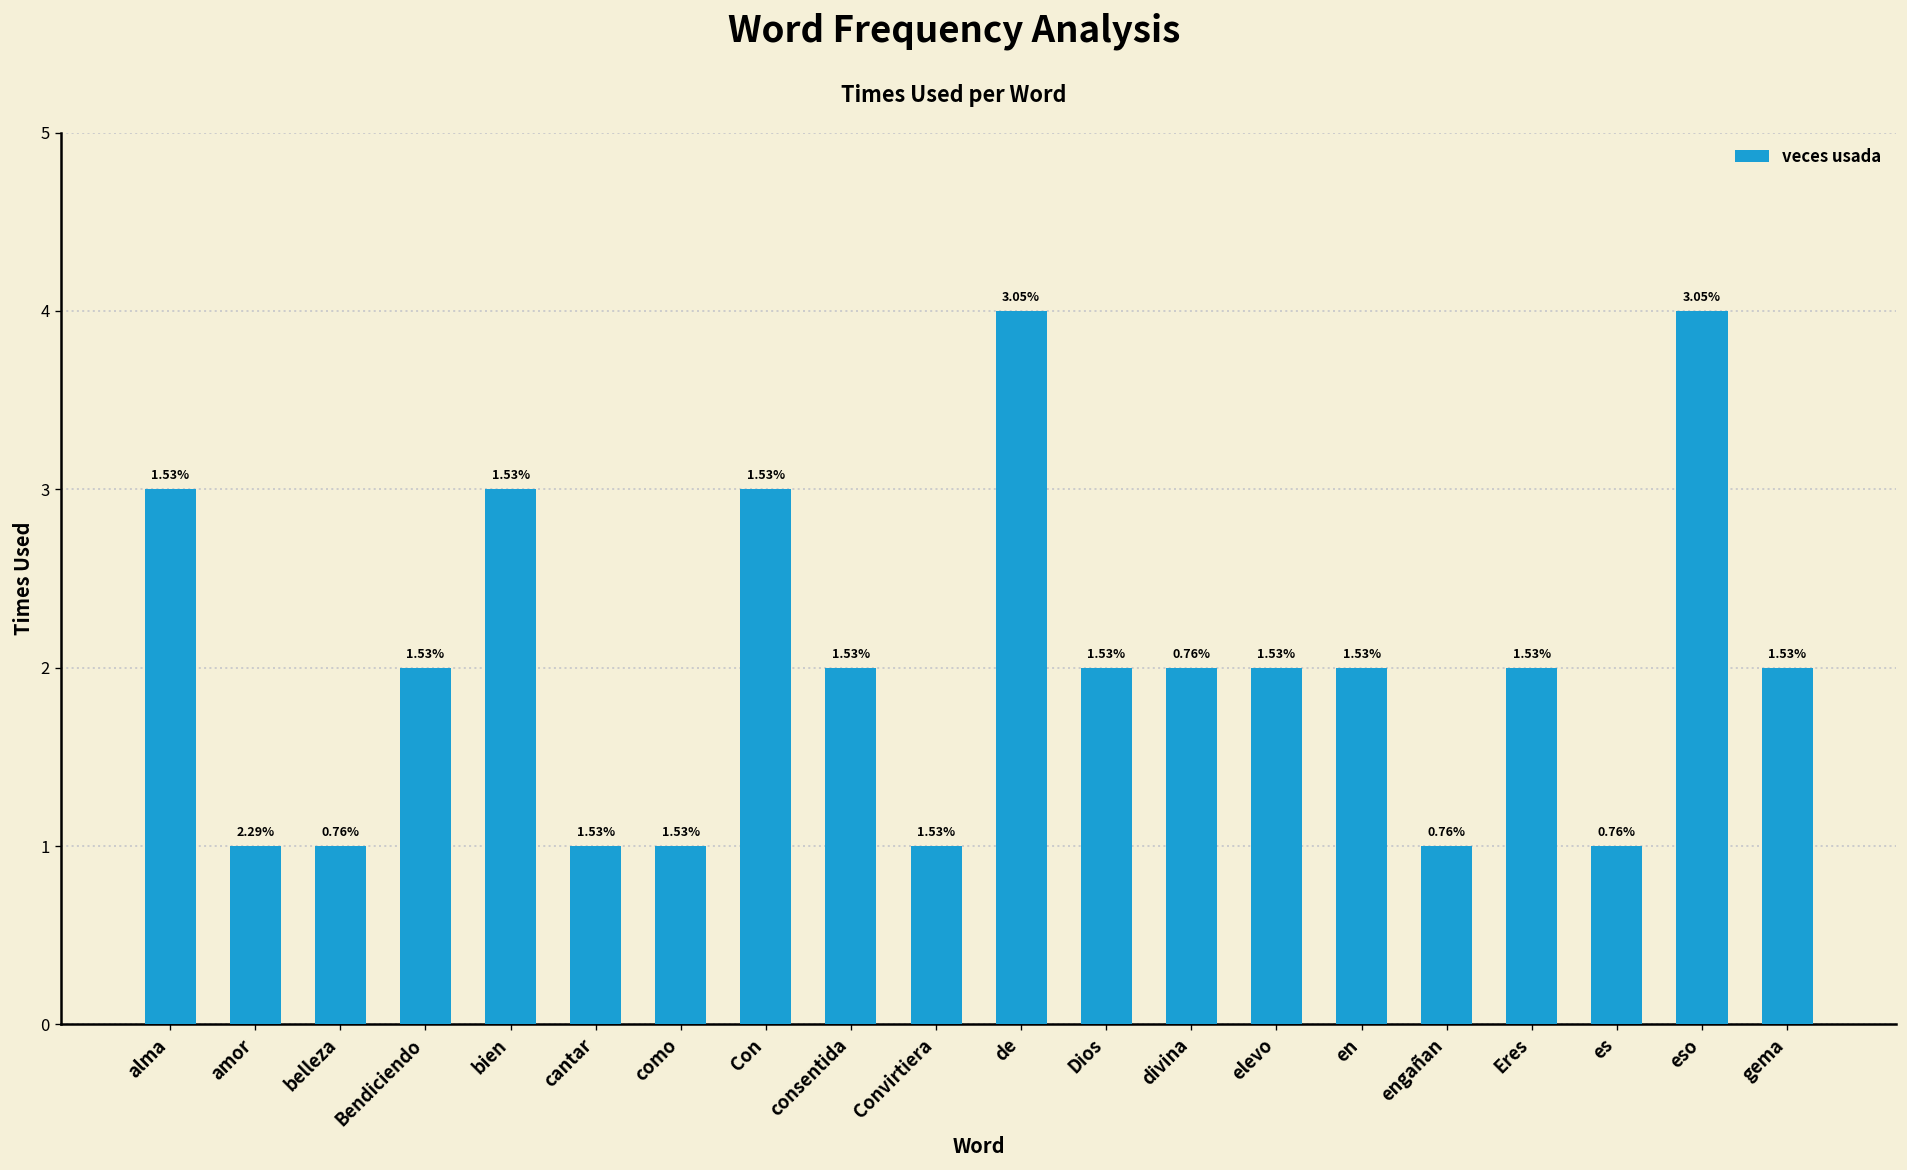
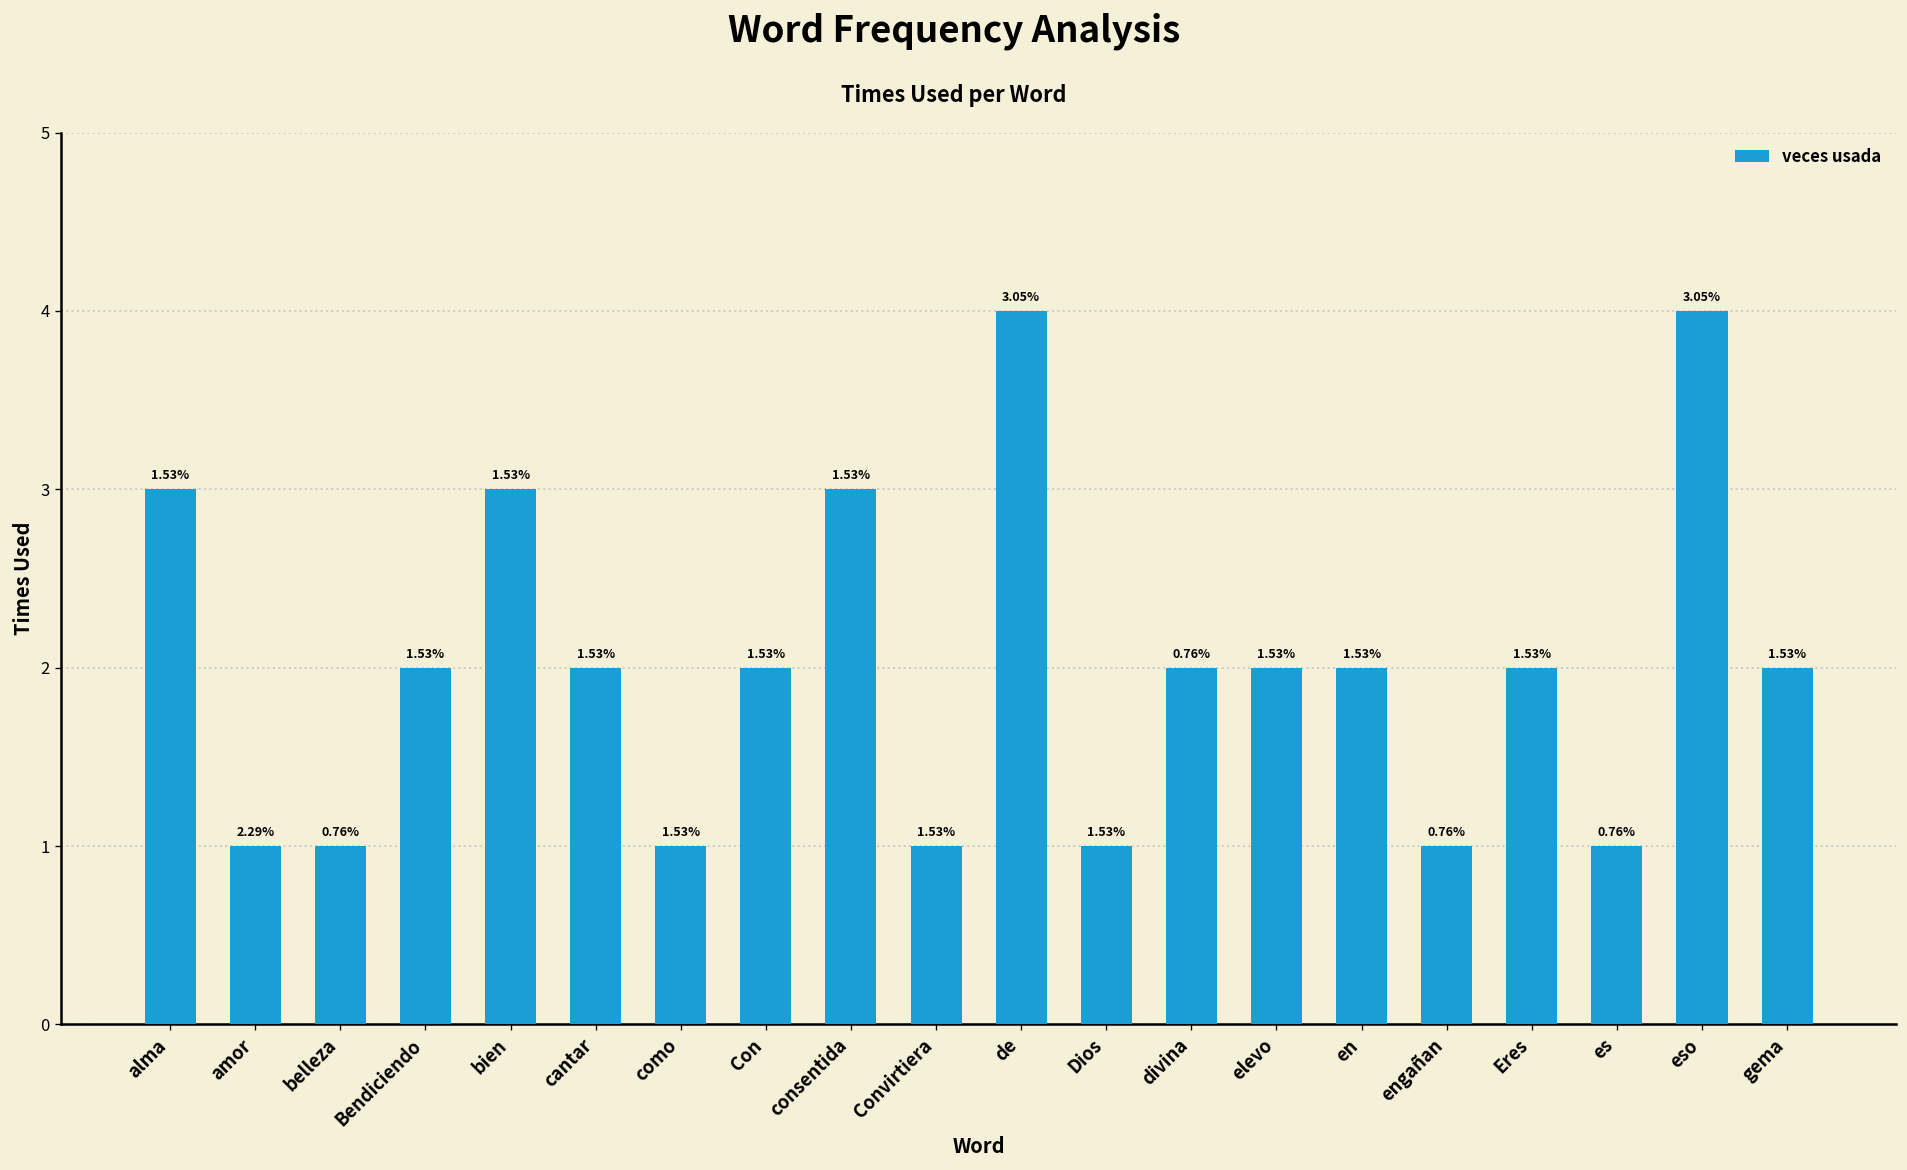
cantar: 1 -> 2
Con: 3 -> 2
consentida: 2 -> 3
Dios: 2 -> 1
